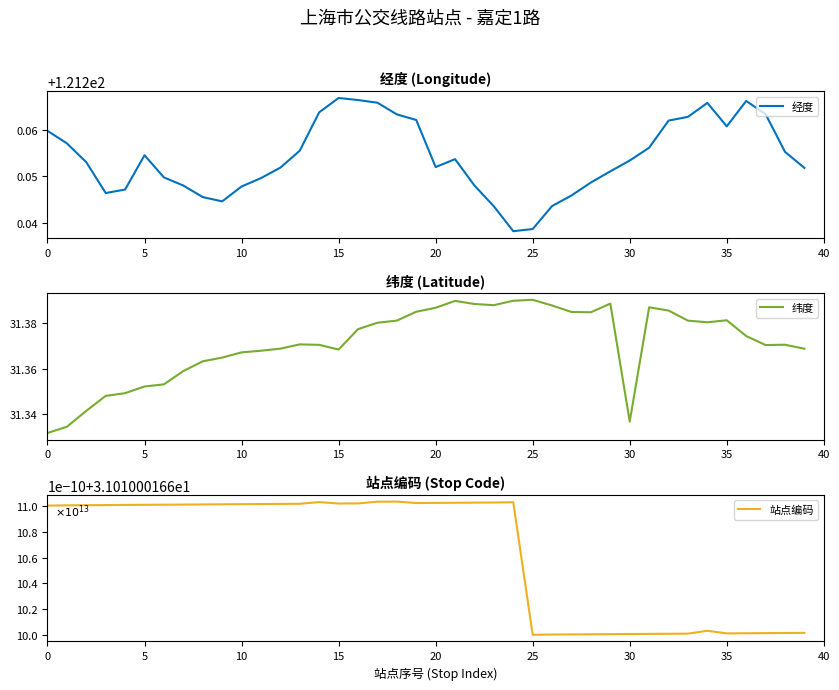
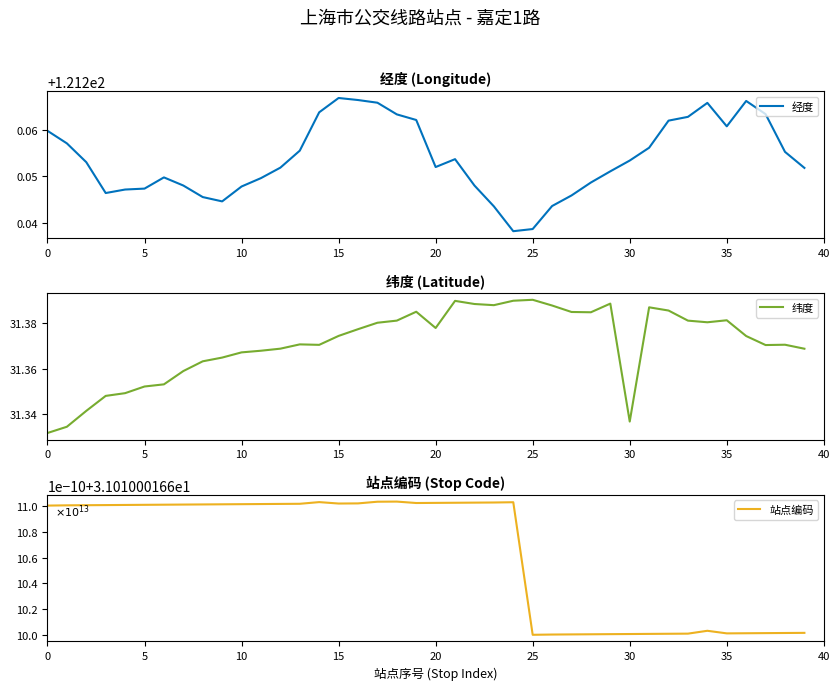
经度 (Longitude), 5: 121.255 -> 121.247
纬度 (Latitude), 15: 31.368 -> 31.374
纬度 (Latitude), 20: 31.387 -> 31.378
